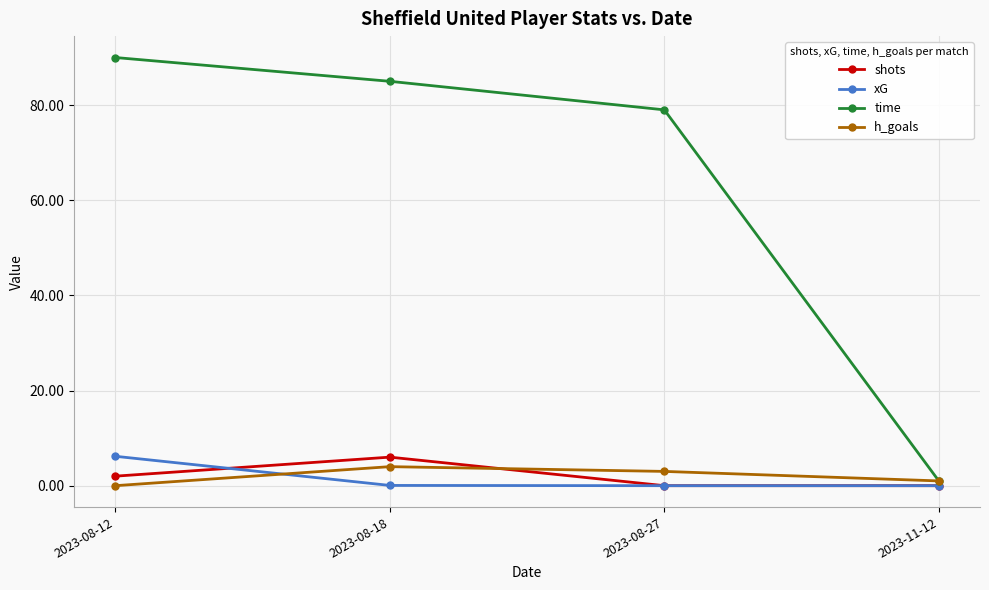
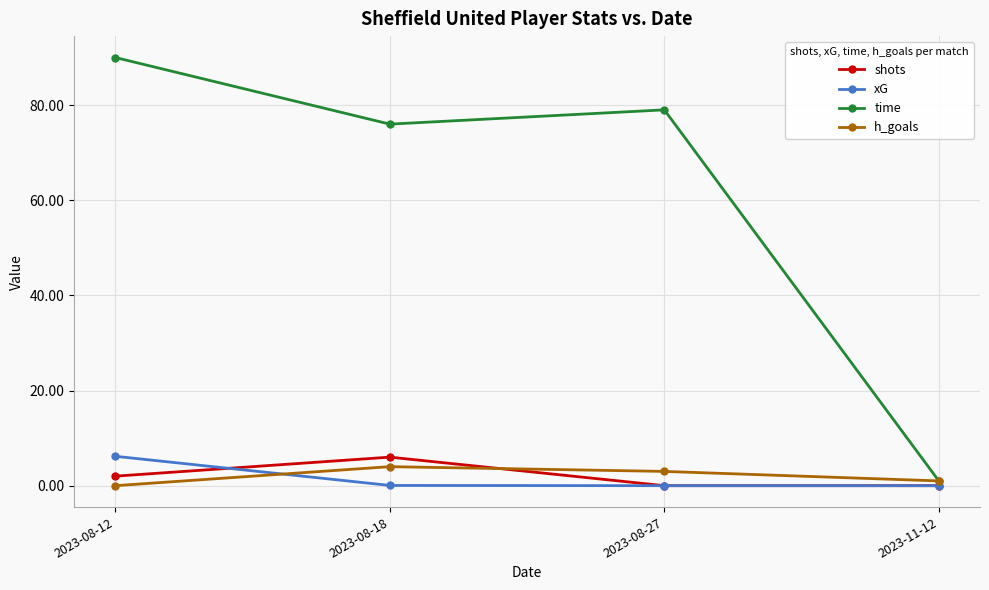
time, 2023-08-18: 85 -> 76
